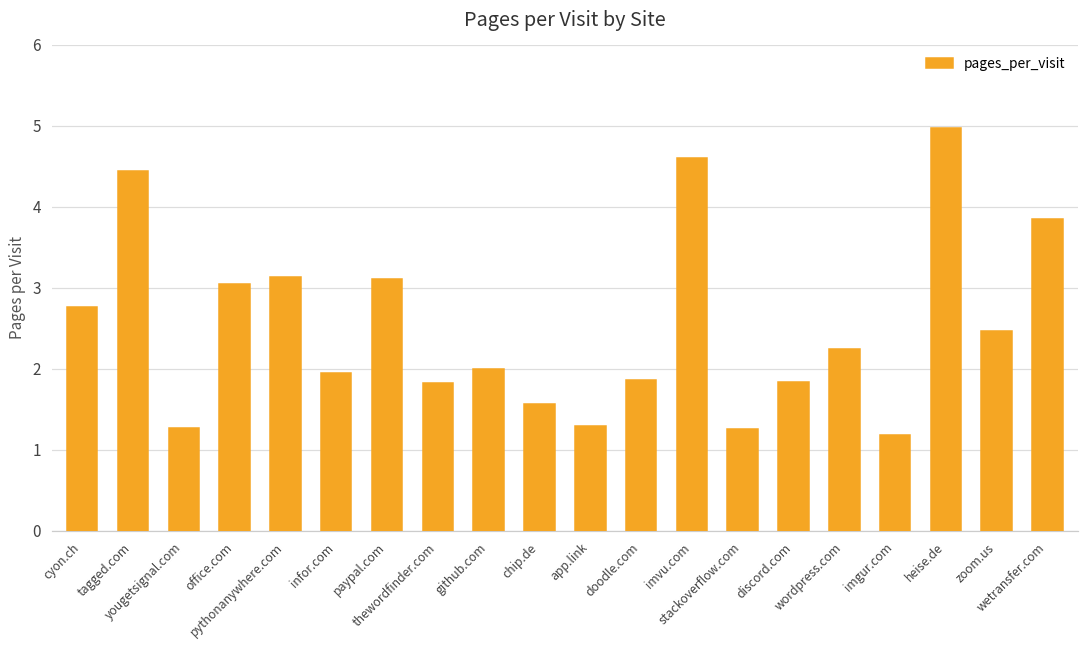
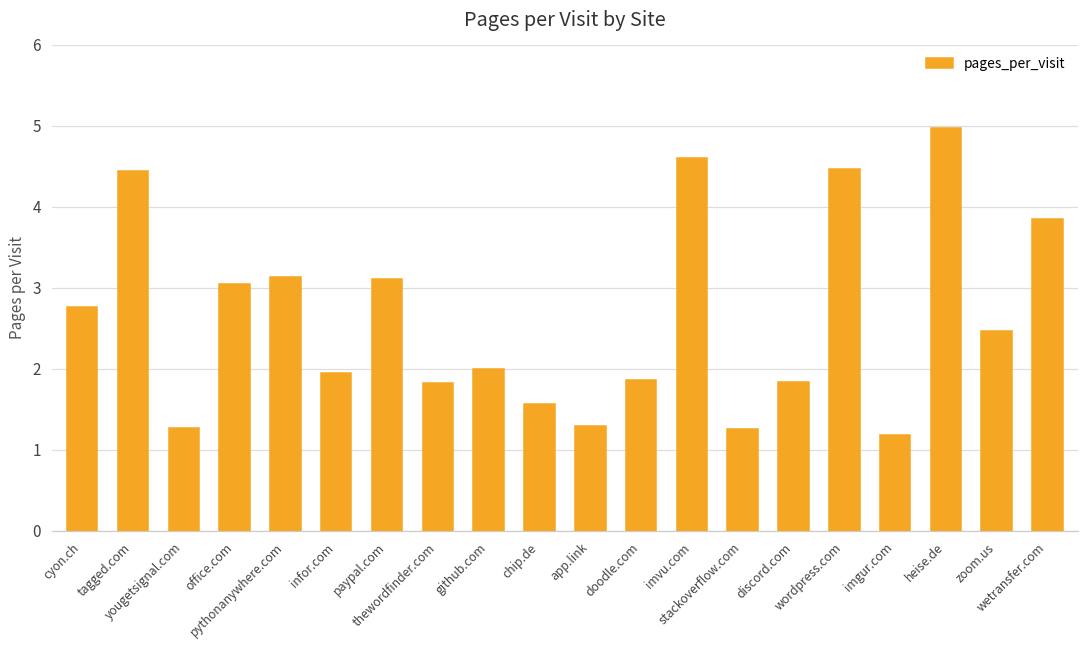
wordpress.com: 2.2 -> 4.5
